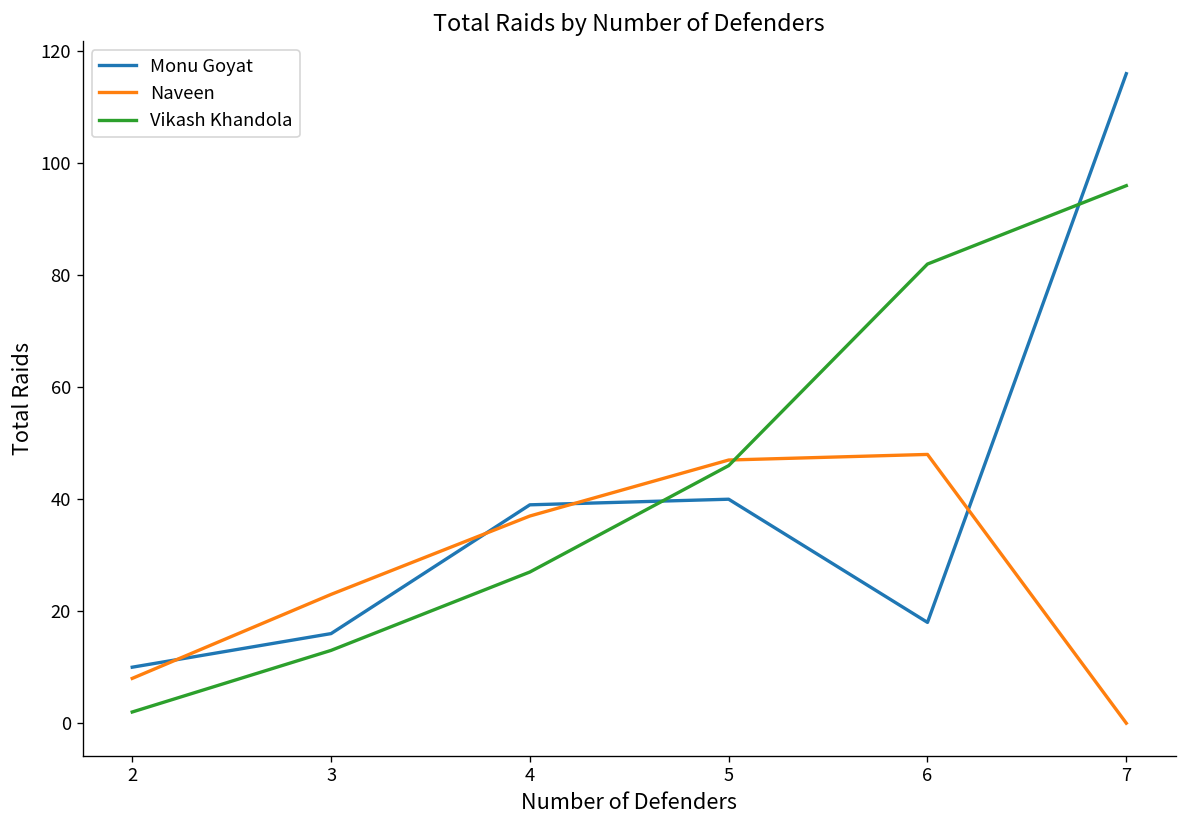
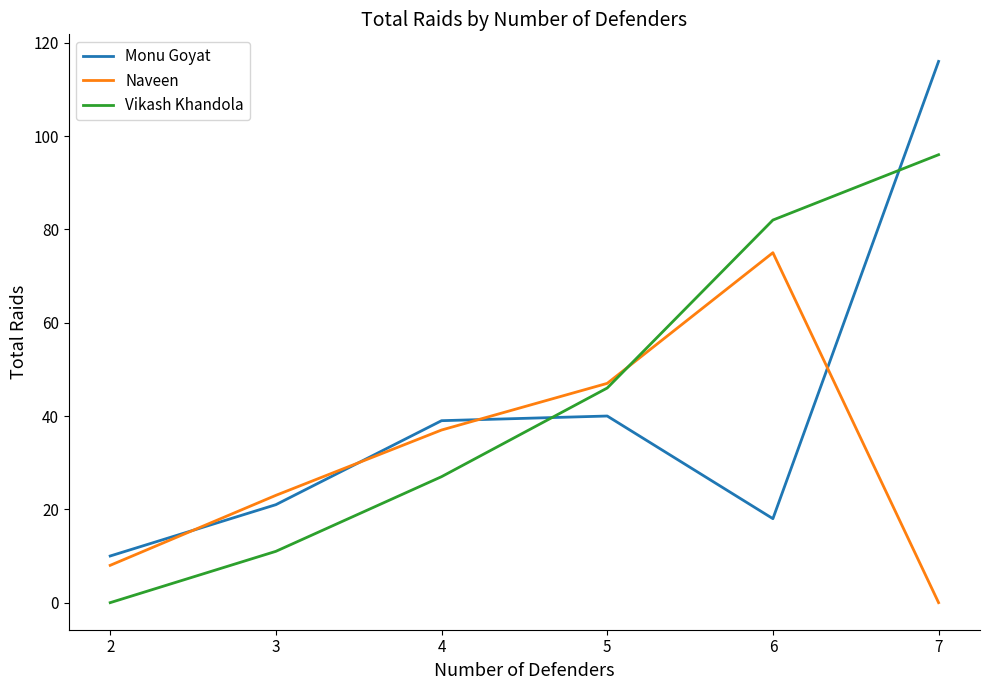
Vikash Khandola, 2: 2 -> 0
Monu Goyat, 3: 16 -> 21
Vikash Khandola, 3: 13 -> 11
Naveen, 6: 48 -> 75
